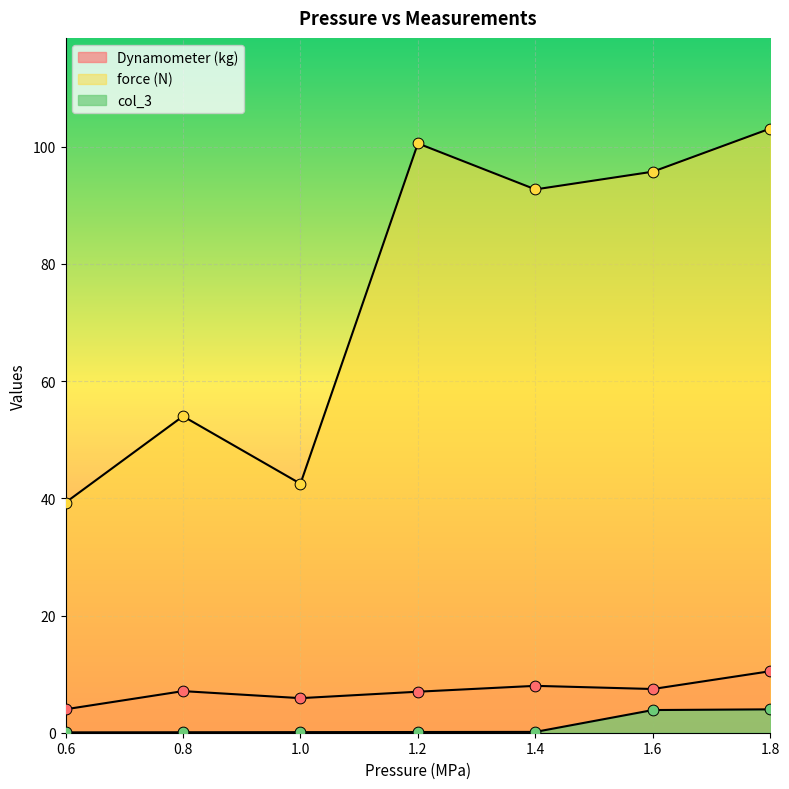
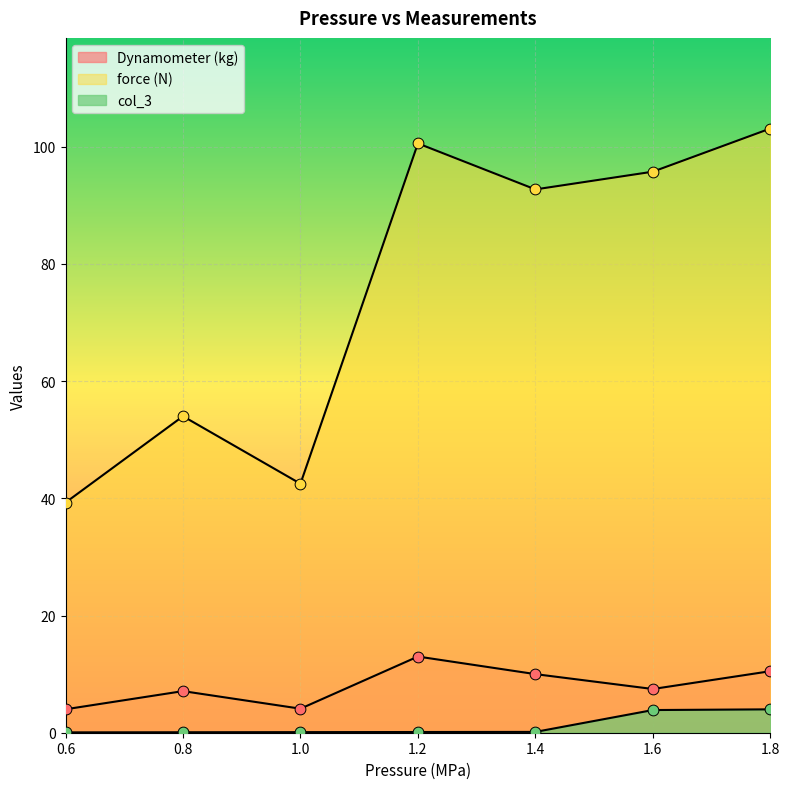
Dynamometer (kg), 1.0: 6 -> 4
Dynamometer (kg), 1.2: 7 -> 13
Dynamometer (kg), 1.4: 8 -> 10
